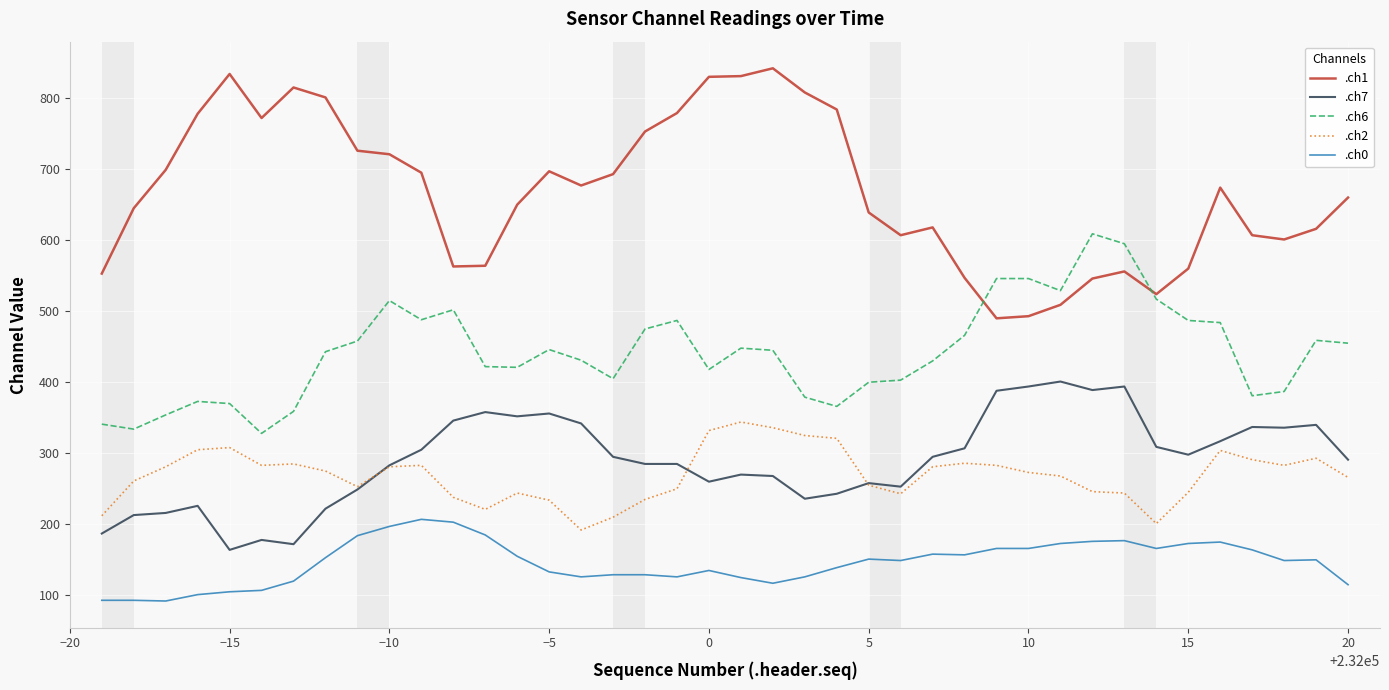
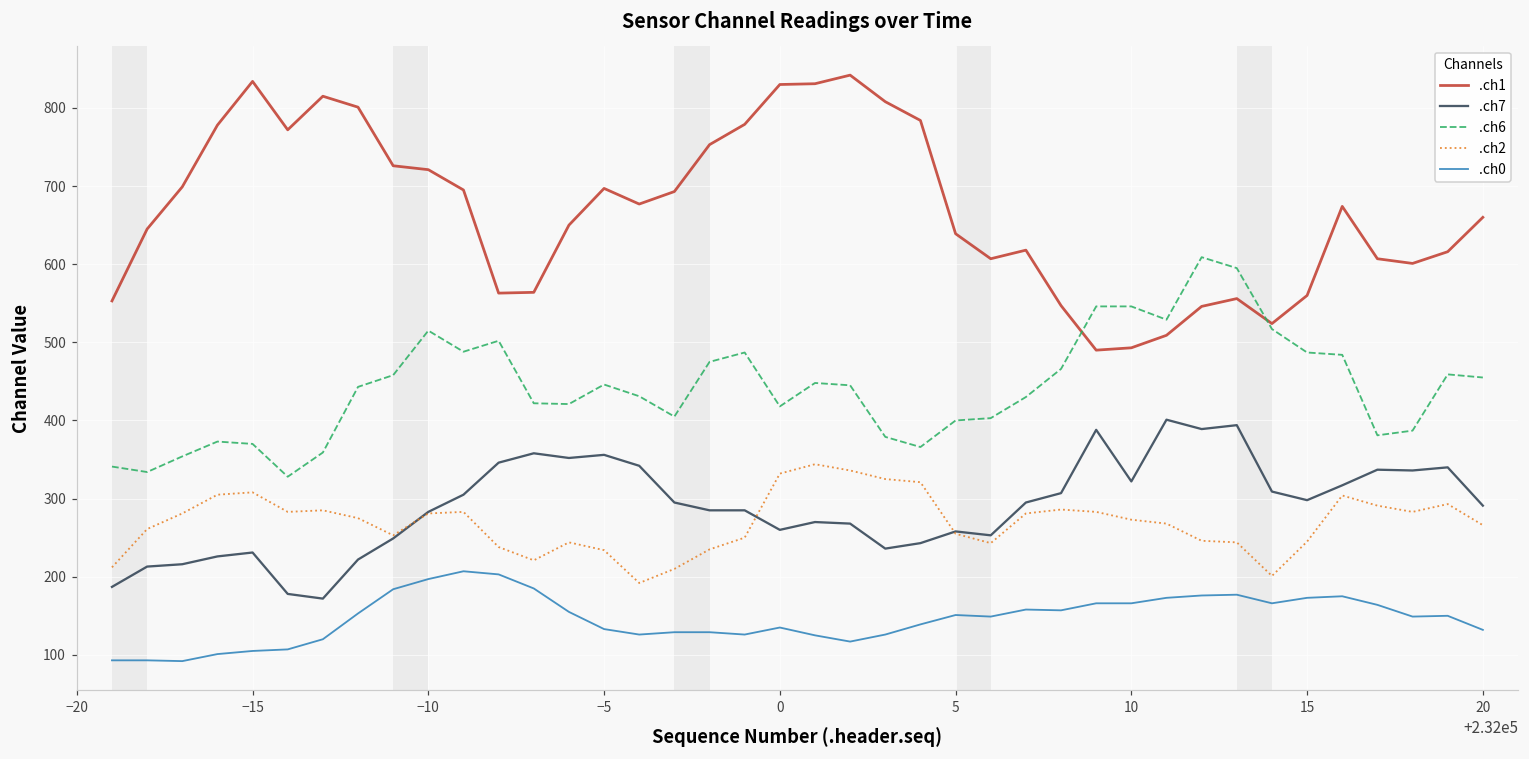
.ch7, −15: 160 -> 230
.ch7, 10: 390 -> 320
.ch0, 20: 120 -> 130
